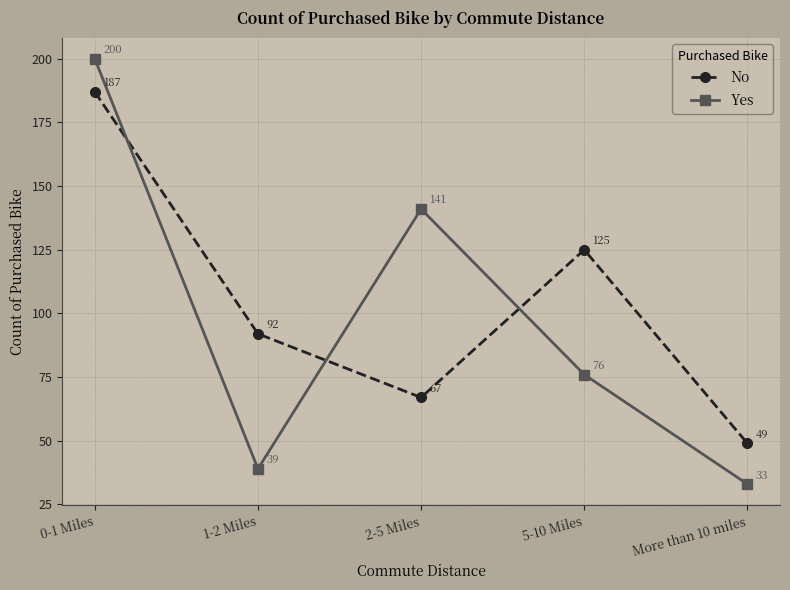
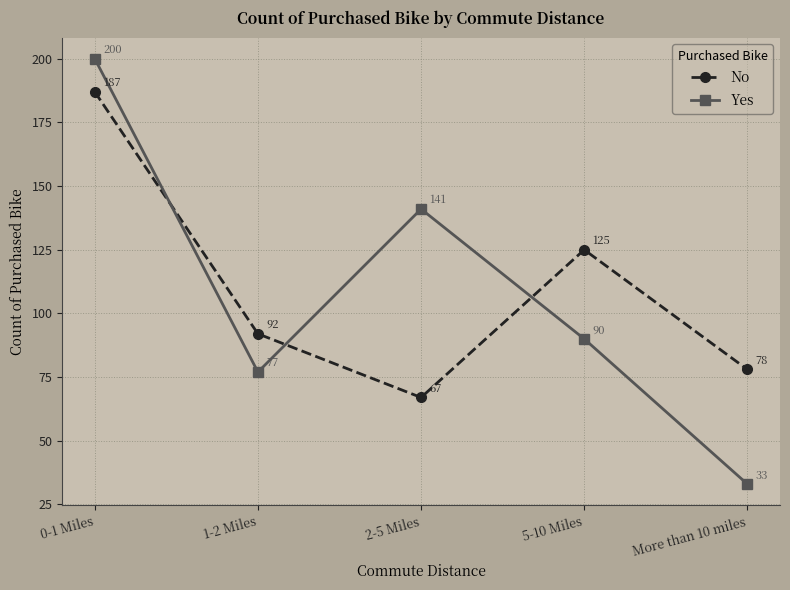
Yes, 1-2 Miles: 39 -> 77
Yes, 5-10 Miles: 76 -> 90
No, More than 10 miles: 49 -> 78
